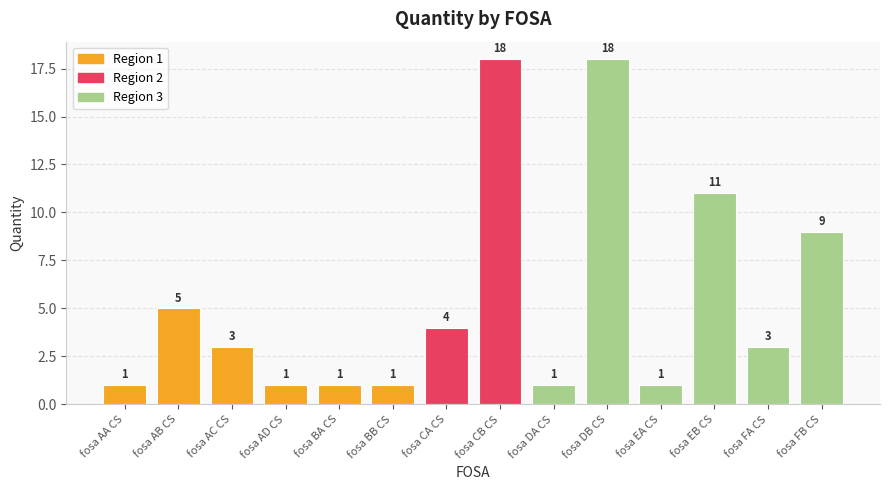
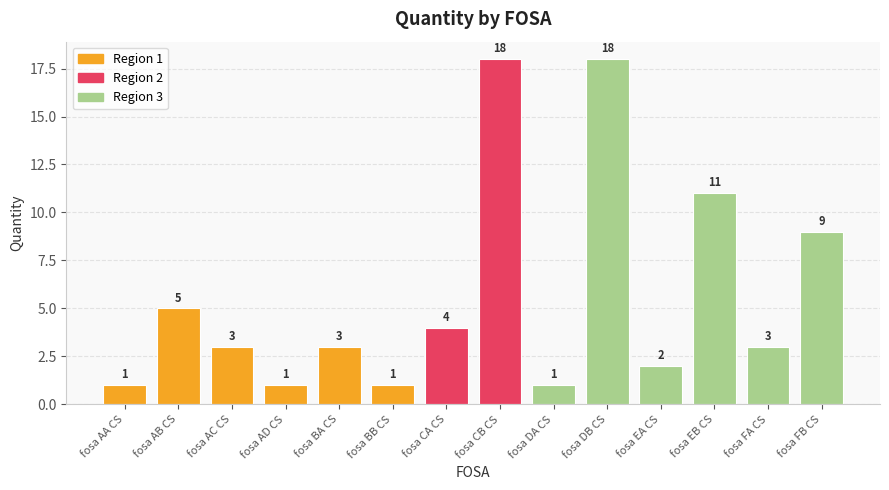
fosa BA CS: 1 -> 3
fosa EA CS: 1 -> 2
